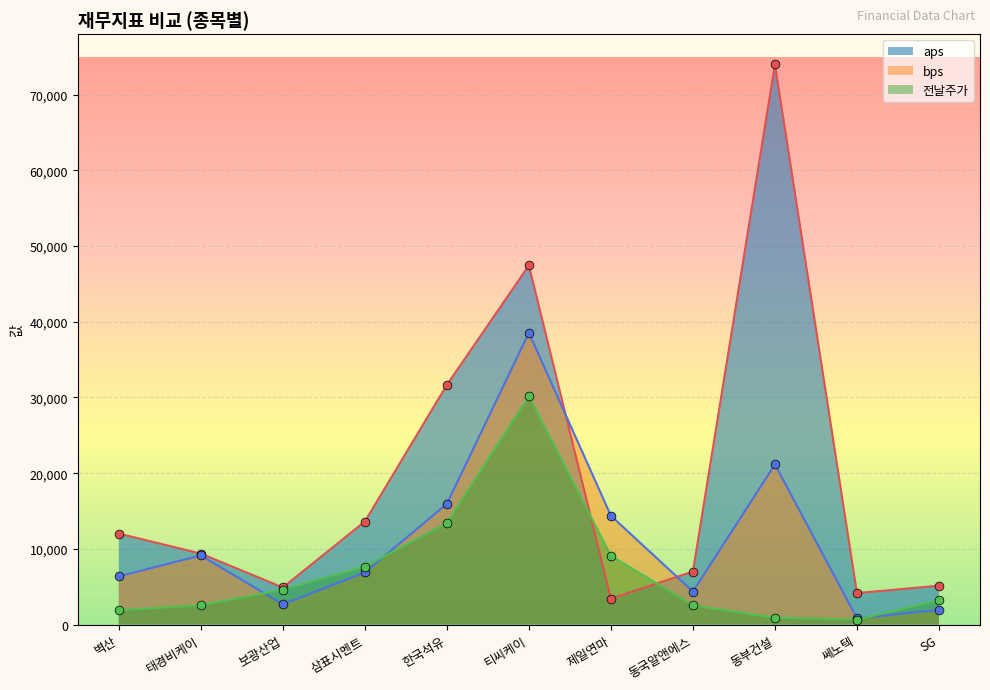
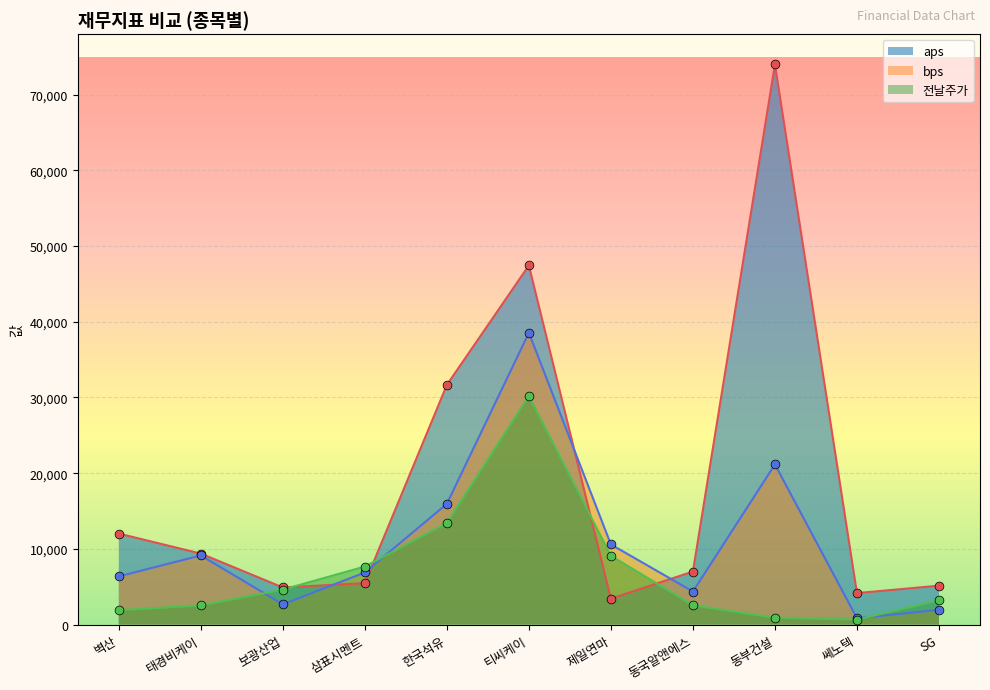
aps, 삼표시멘트: 14,000 -> 5,000
bps, 제일연마: 14,000 -> 11,000
